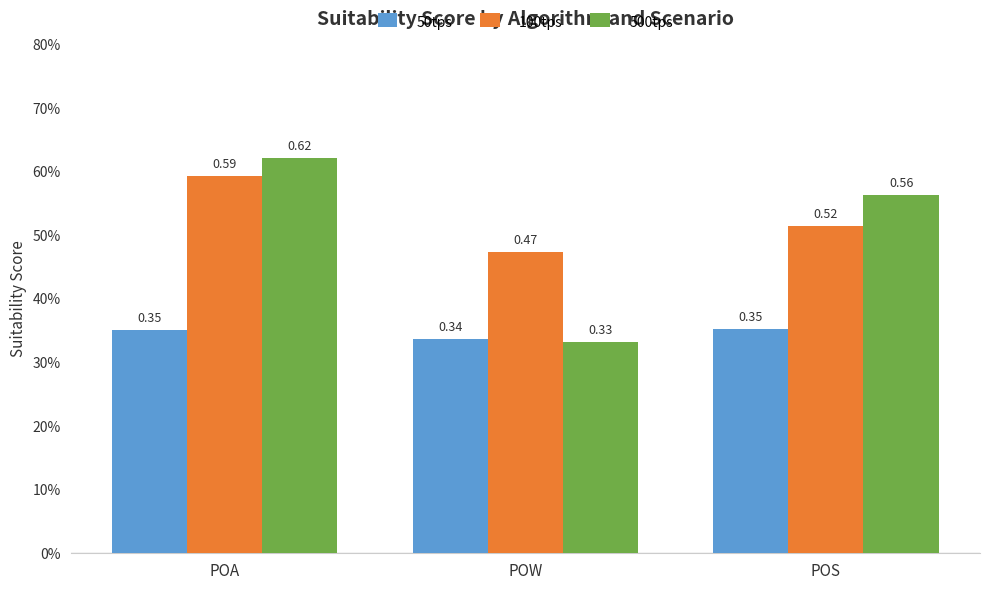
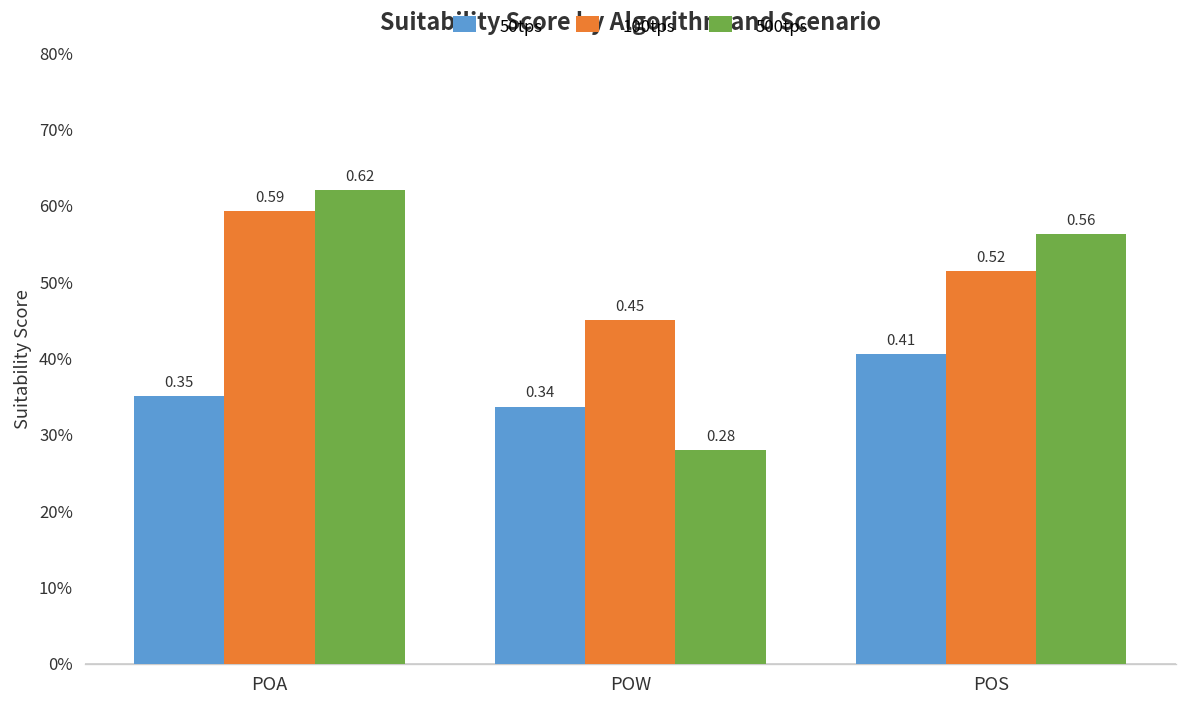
100tps, POW: 0.47 -> 0.45
500tps, POW: 0.33 -> 0.28
50tps, POS: 0.35 -> 0.41
